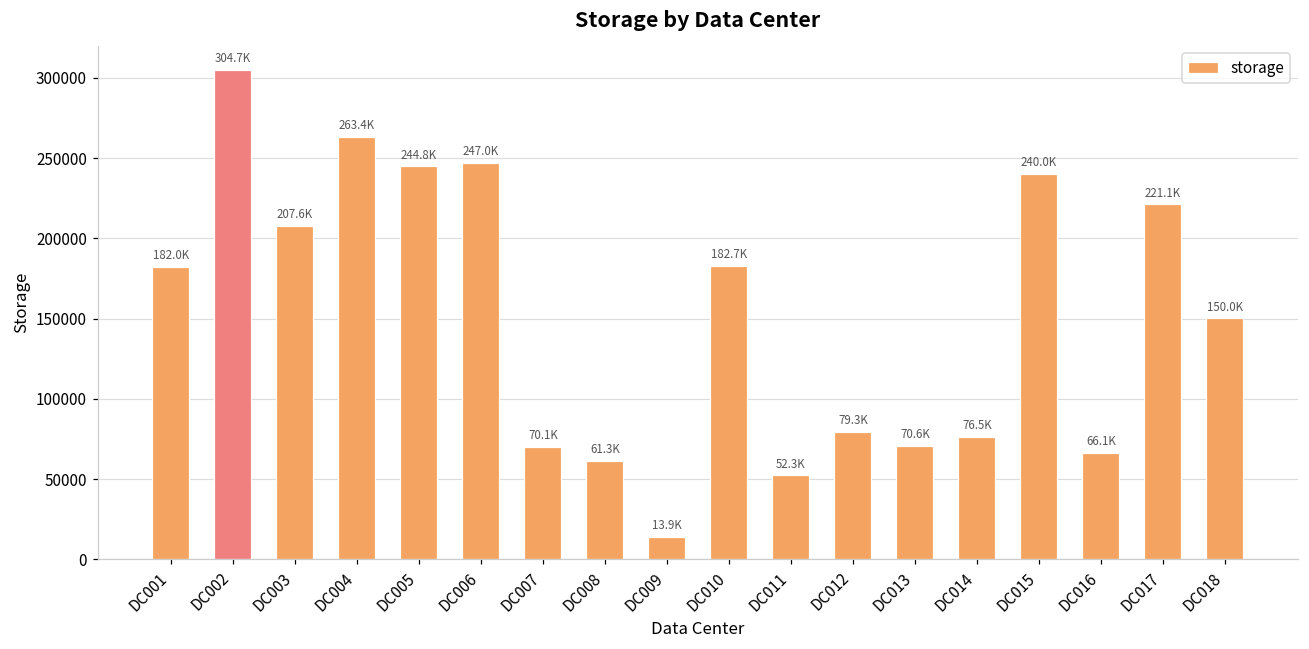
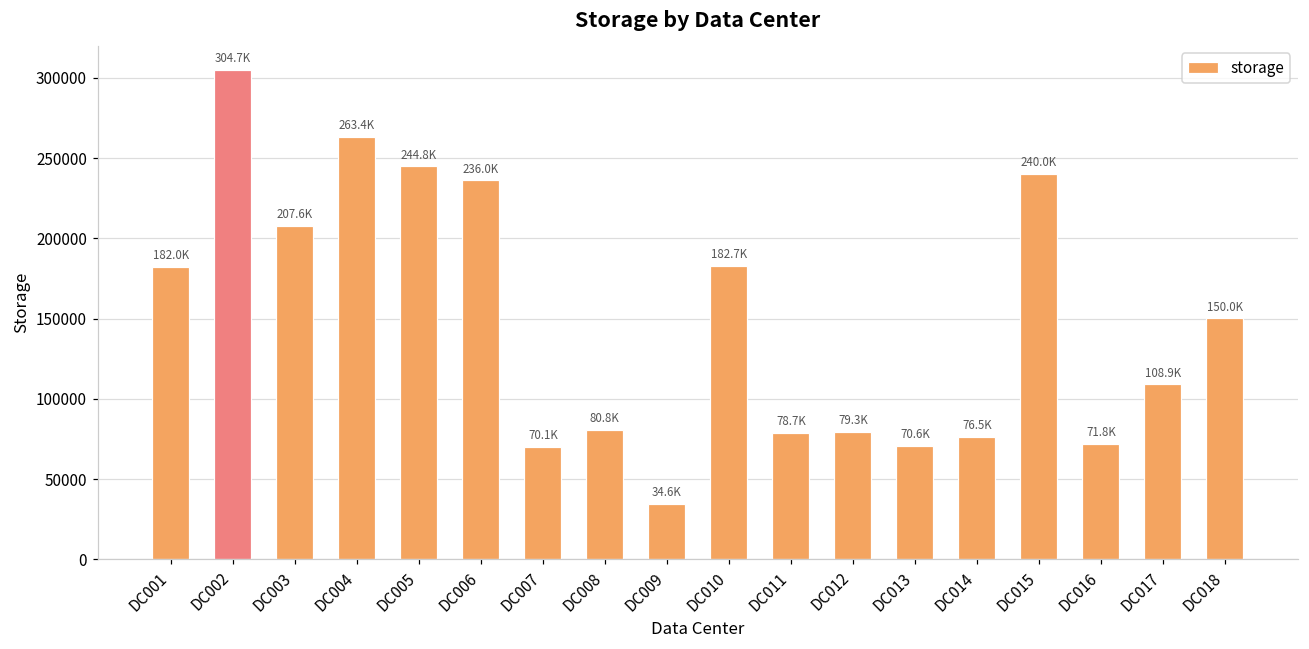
DC006: 247.0K -> 236.0K
DC008: 61.3K -> 80.8K
DC009: 13.9K -> 34.6K
DC011: 52.3K -> 78.7K
DC016: 66.1K -> 71.8K
DC017: 221.1K -> 108.9K
